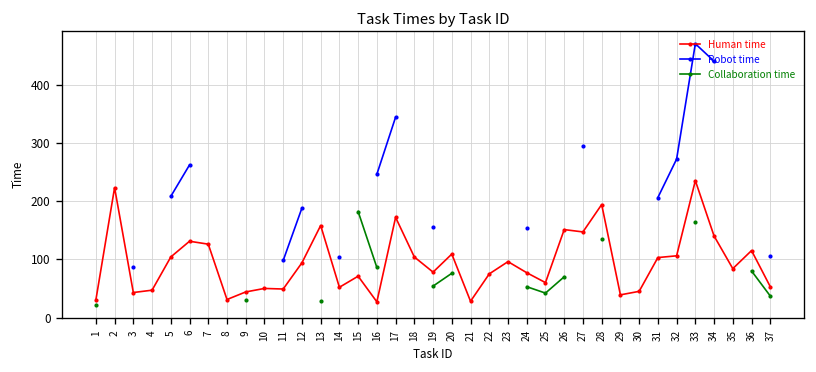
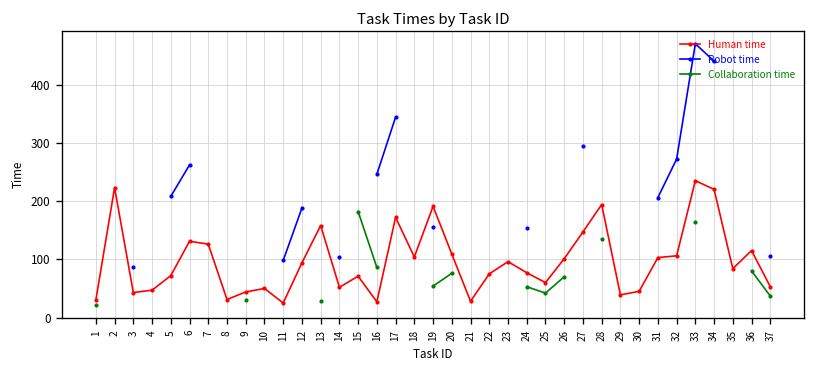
Human time, 5: 100 -> 70
Human time, 11: 50 -> 30
Human time, 19: 80 -> 190
Human time, 26: 150 -> 100
Human time, 34: 140 -> 220
